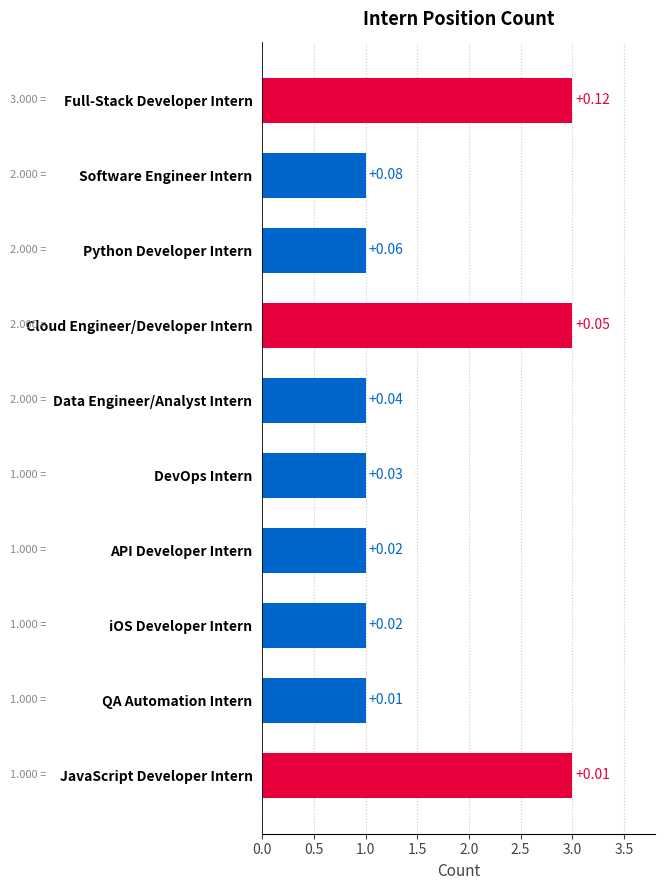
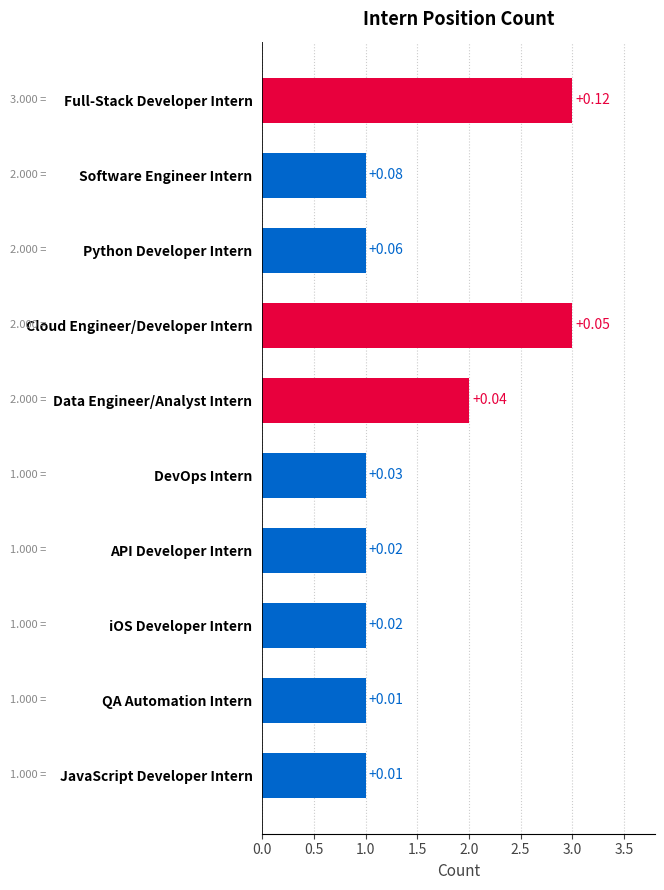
Data Engineer/Analyst Intern: 1 -> 2
JavaScript Developer Intern: 3 -> 1
